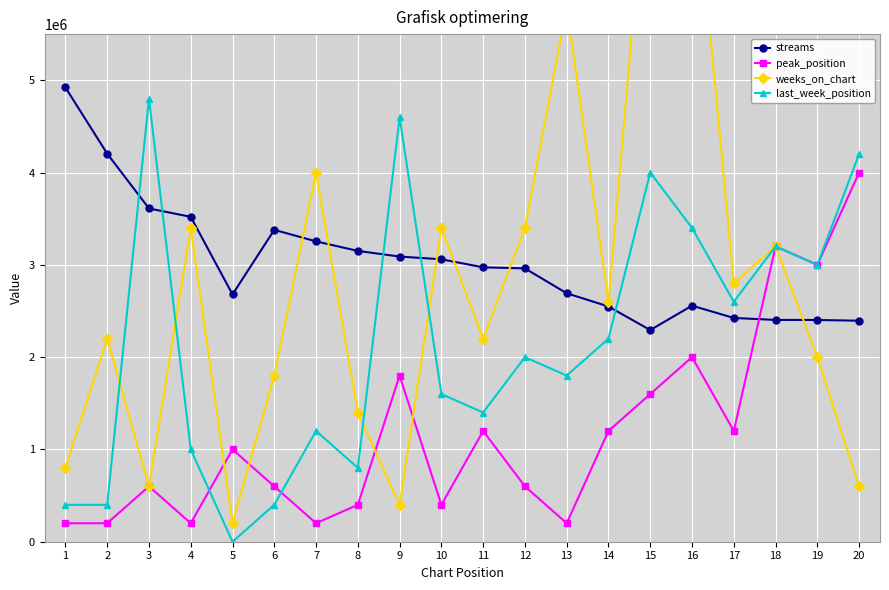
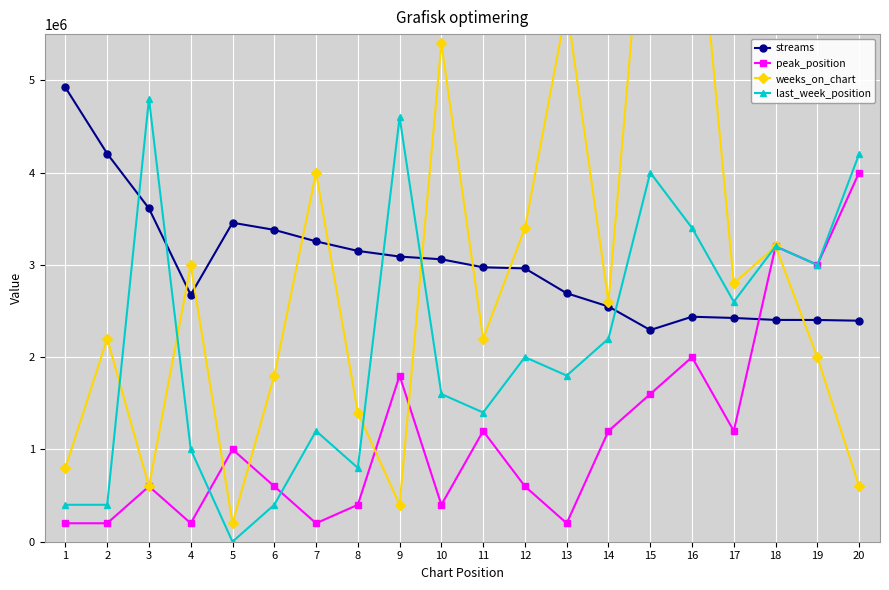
streams, 4: 3500000 -> 2700000
weeks_on_chart, 4: 3400000 -> 3000000
streams, 5: 2700000 -> 3500000
weeks_on_chart, 10: 3400000 -> 5400000
streams, 16: 2600000 -> 2400000
